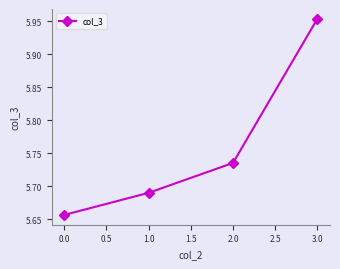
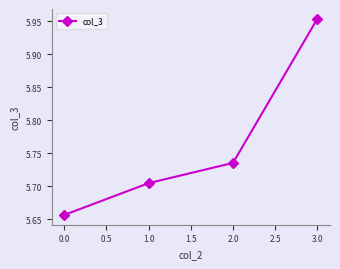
1.0: 5.69 -> 5.71
